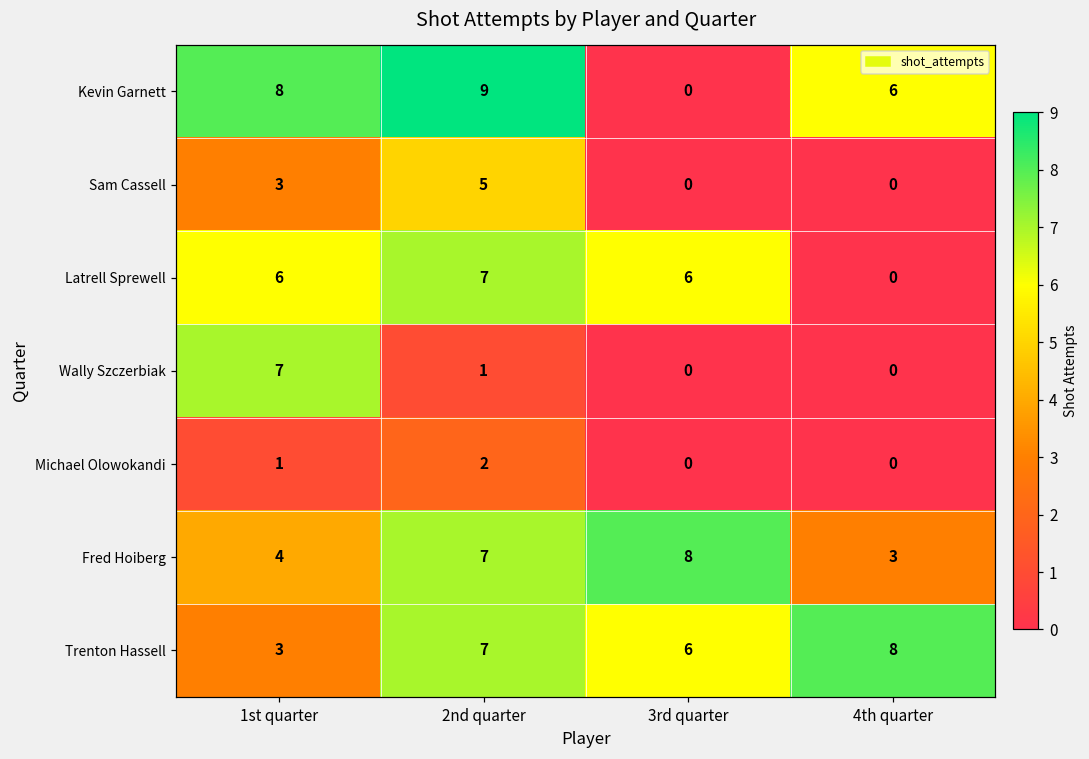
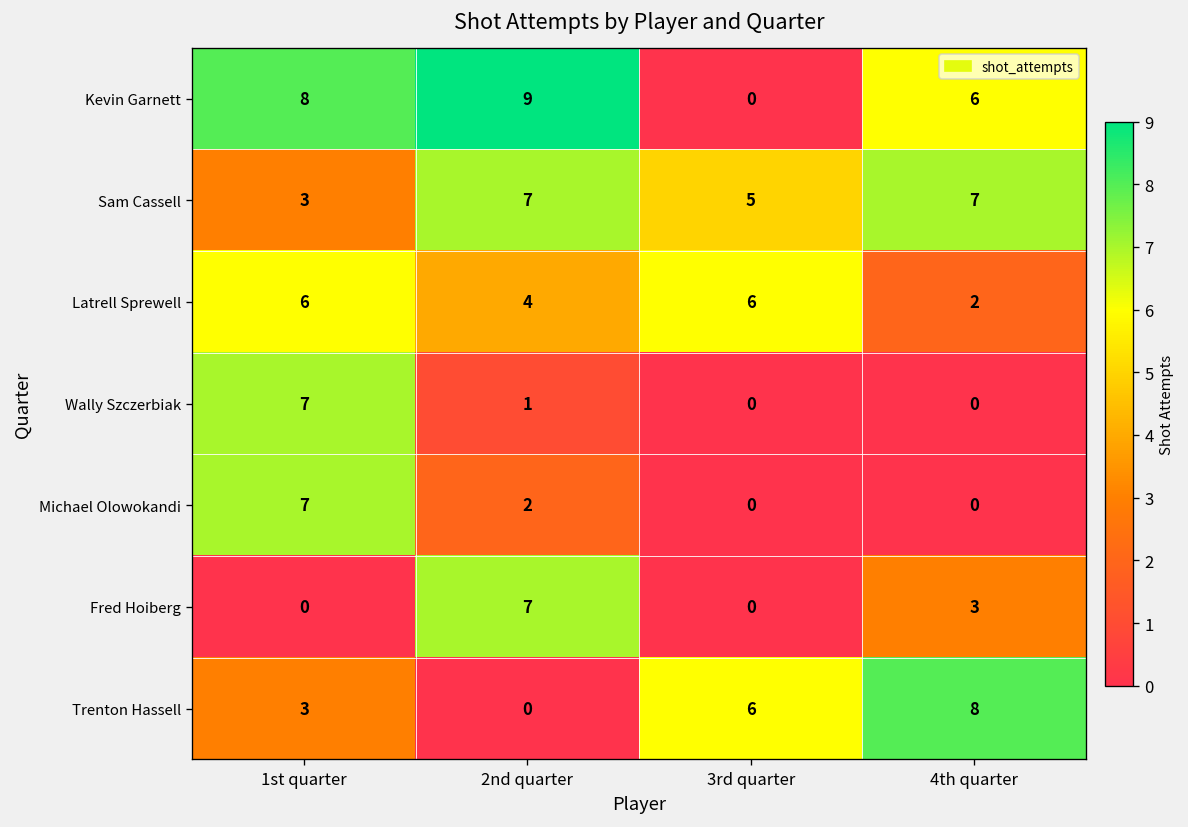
Sam Cassell, 2nd quarter: 5 -> 7
Sam Cassell, 3rd quarter: 0 -> 5
Sam Cassell, 4th quarter: 0 -> 7
Latrell Sprewell, 2nd quarter: 7 -> 4
Latrell Sprewell, 4th quarter: 0 -> 2
Michael Olowokandi, 1st quarter: 1 -> 7
Fred Hoiberg, 1st quarter: 4 -> 0
Fred Hoiberg, 3rd quarter: 8 -> 0
Trenton Hassell, 2nd quarter: 7 -> 0
